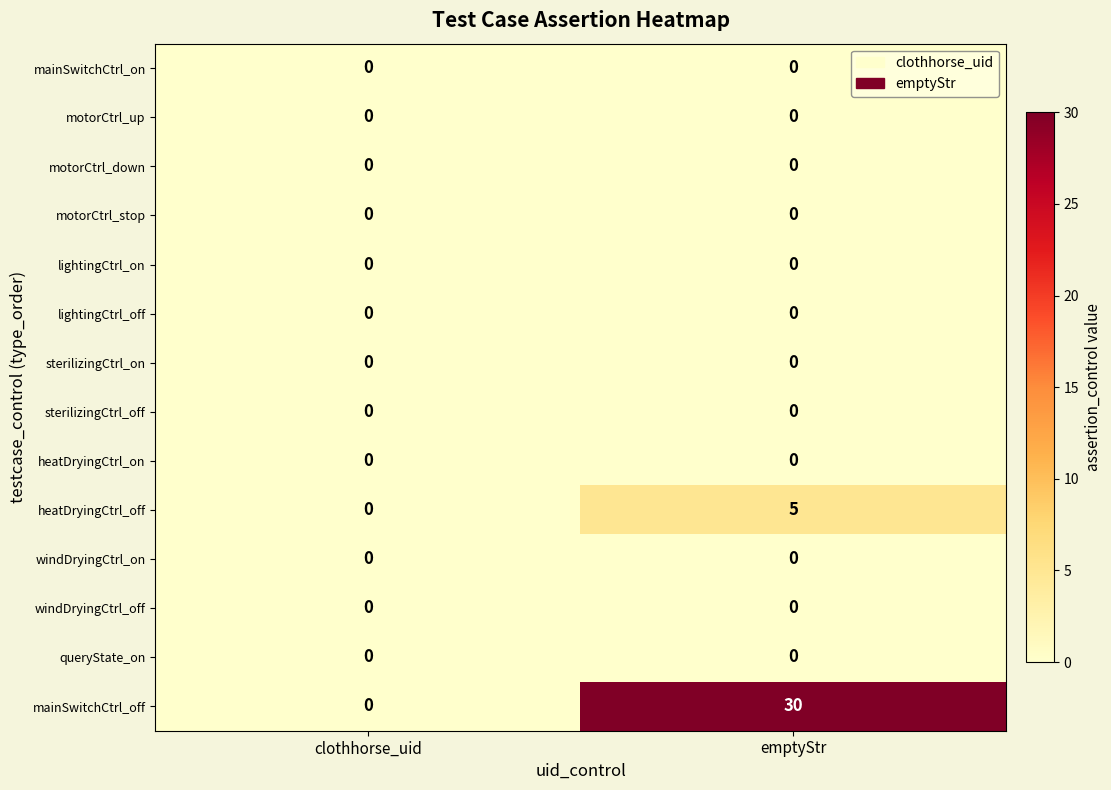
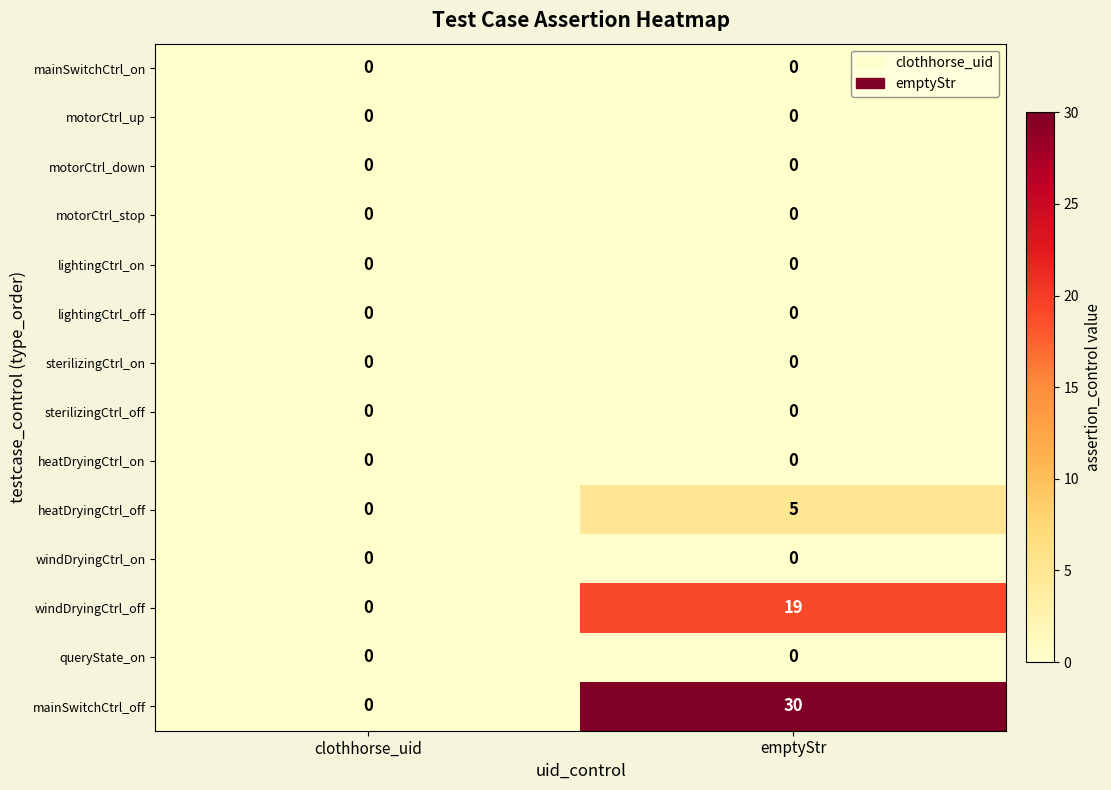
windDryingCtrl_off, emptyStr: 0 -> 19
